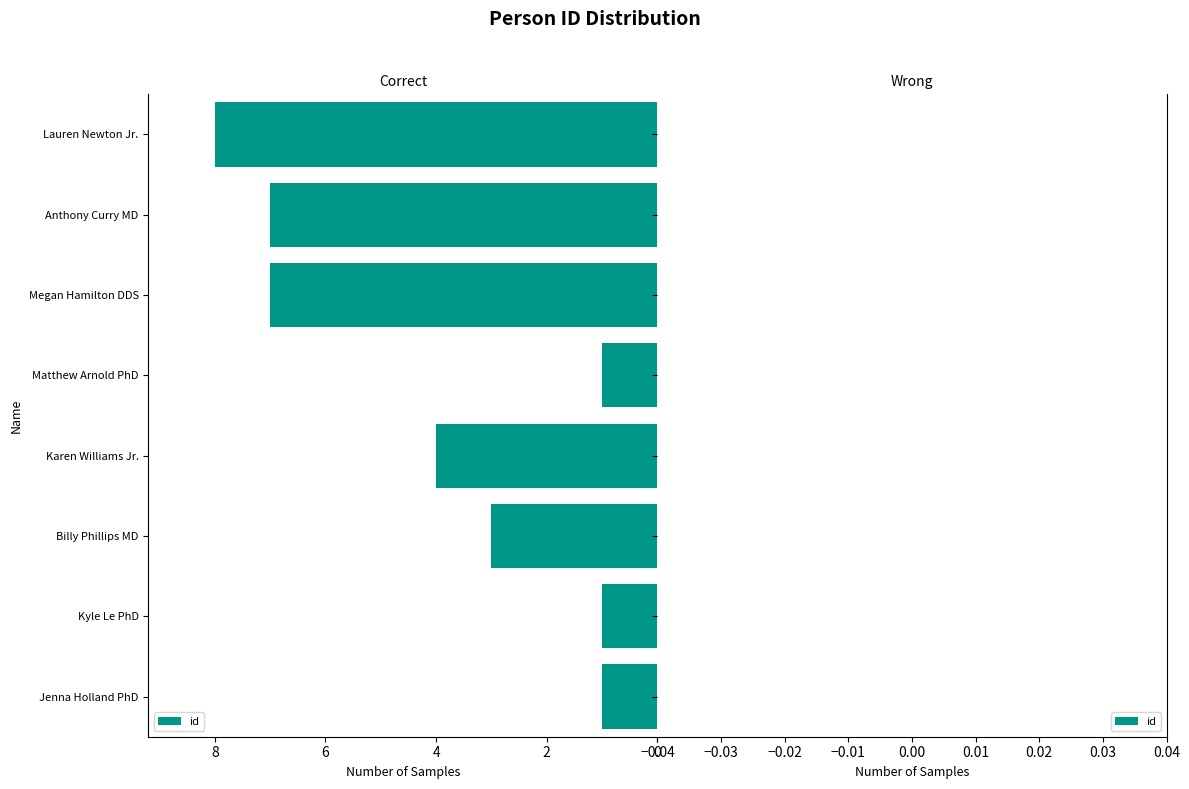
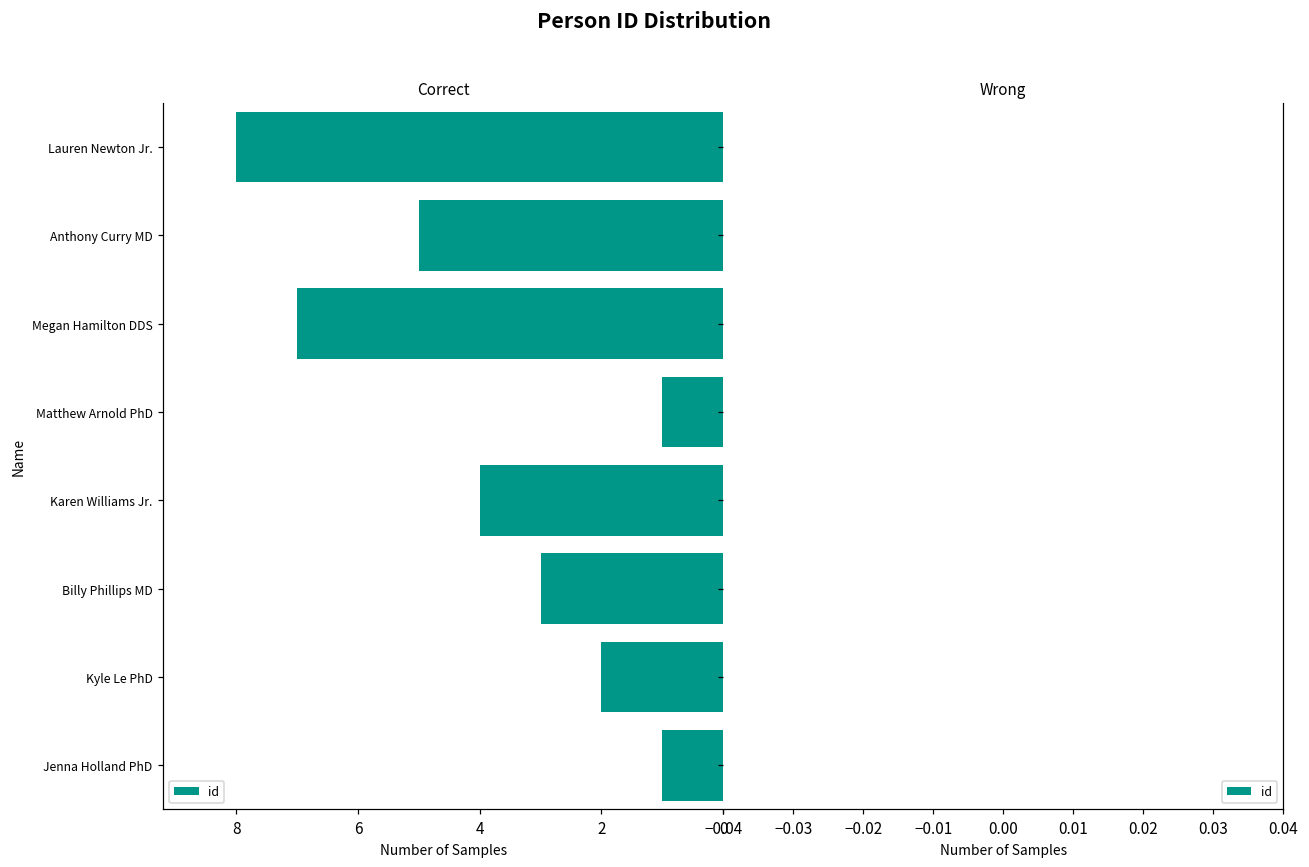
Correct, Anthony Curry MD: 7 -> 5
Correct, Kyle Le PhD: 1 -> 2
